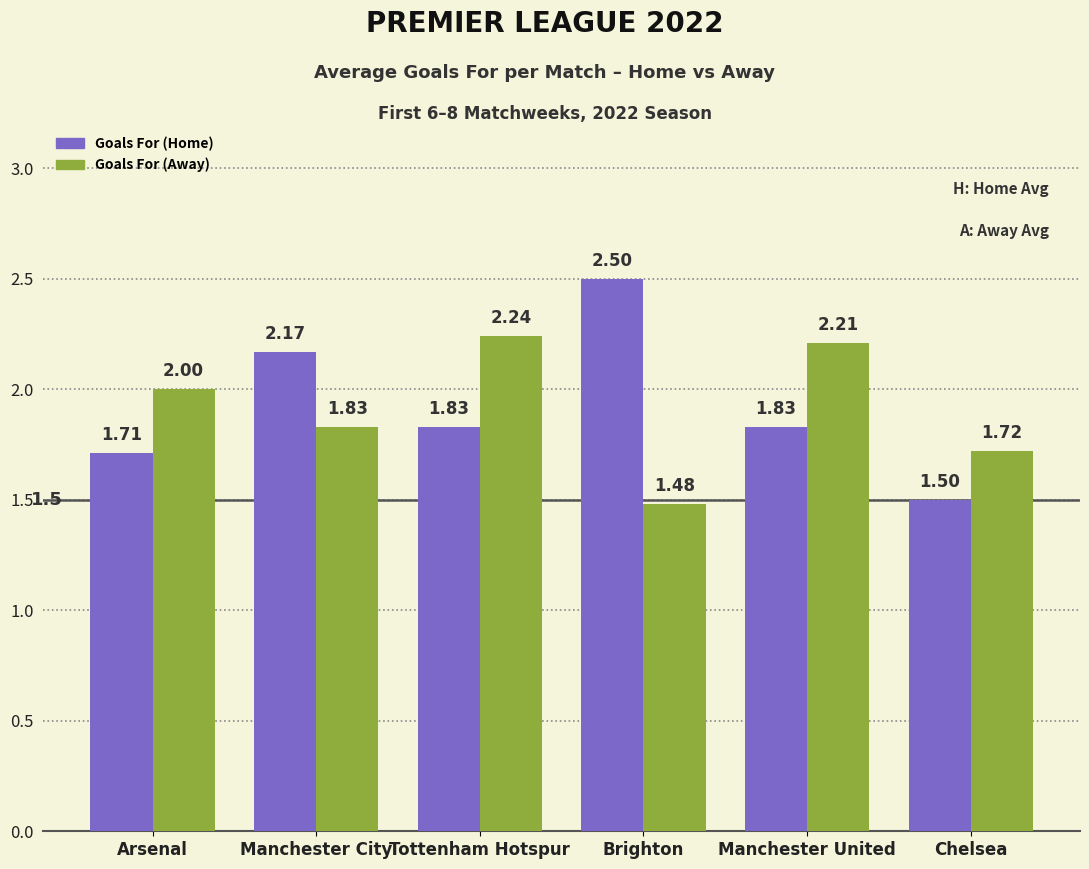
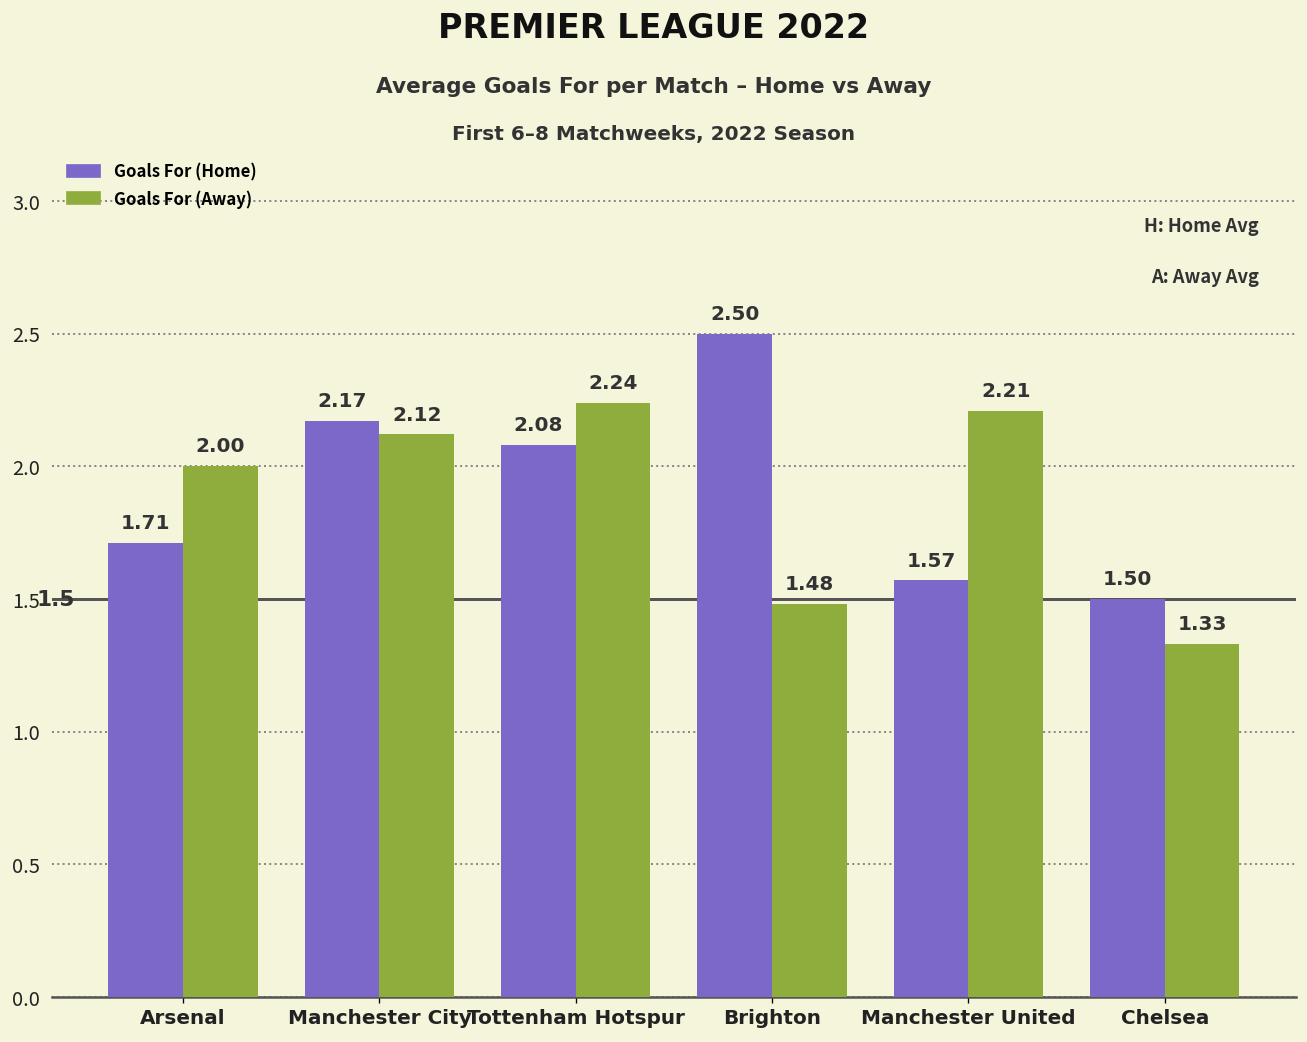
Goals For (Away), Manchester City: 1.83 -> 2.12
Goals For (Home), Tottenham Hotspur: 1.83 -> 2.08
Goals For (Home), Manchester United: 1.83 -> 1.57
Goals For (Away), Chelsea: 1.72 -> 1.33
